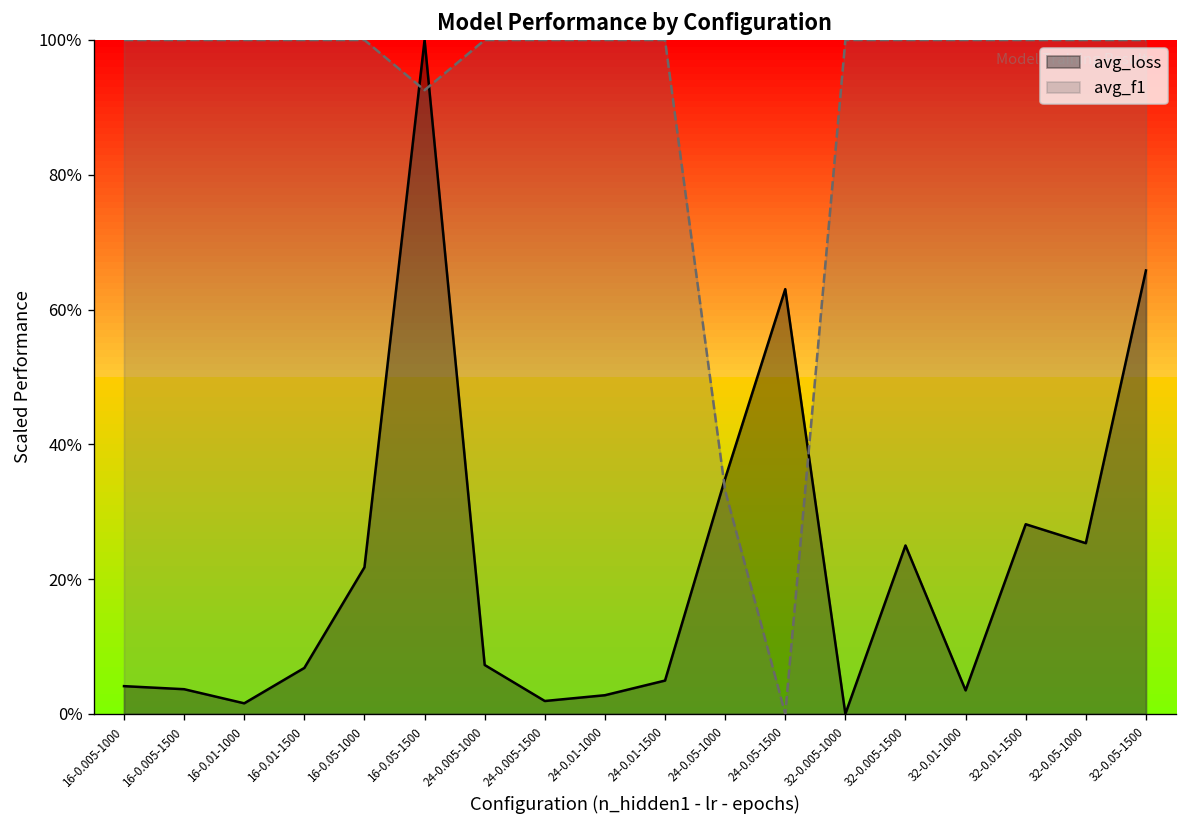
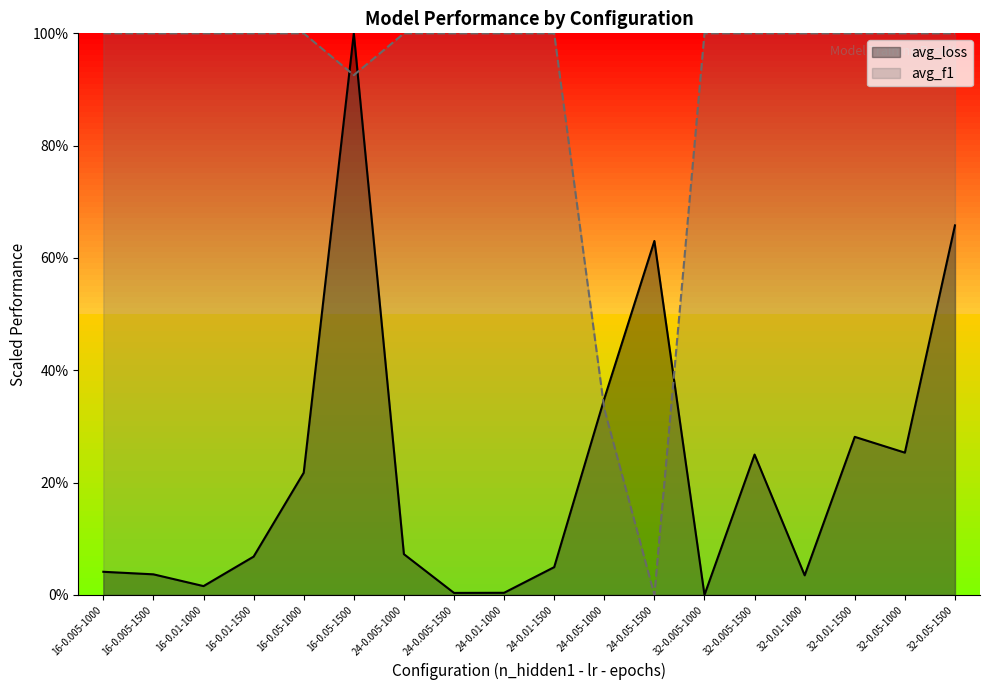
avg_loss, 24-0.005-1500: 2% -> 0%
avg_loss, 24-0.01-1000: 3% -> 0%
